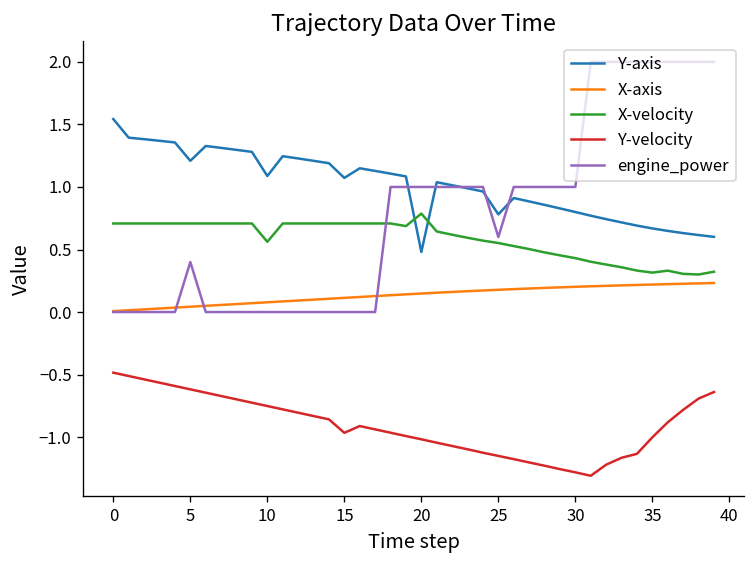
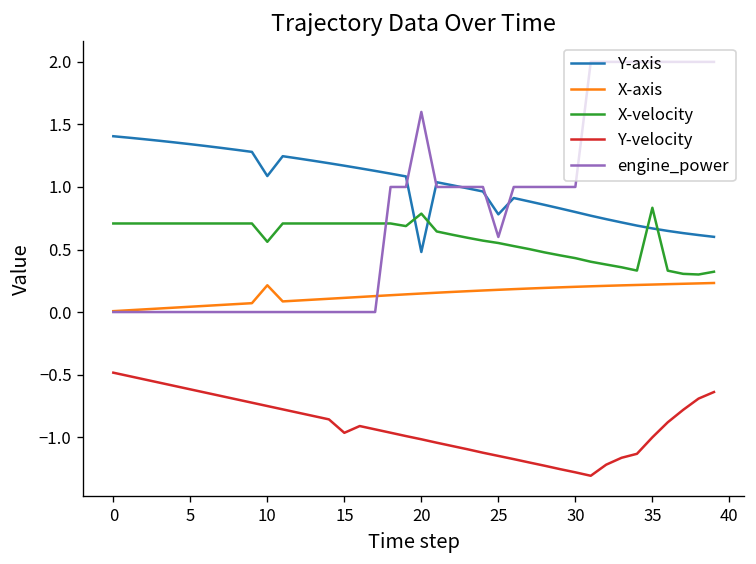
Y-axis, 0: 1.54 -> 1.41
Y-axis, 5: 1.21 -> 1.34
engine_power, 5: 0.4 -> 0.0
X-axis, 10: 0.08 -> 0.21
Y-axis, 15: 1.07 -> 1.17
engine_power, 20: 1.0 -> 1.6
X-velocity, 35: 0.32 -> 0.83
